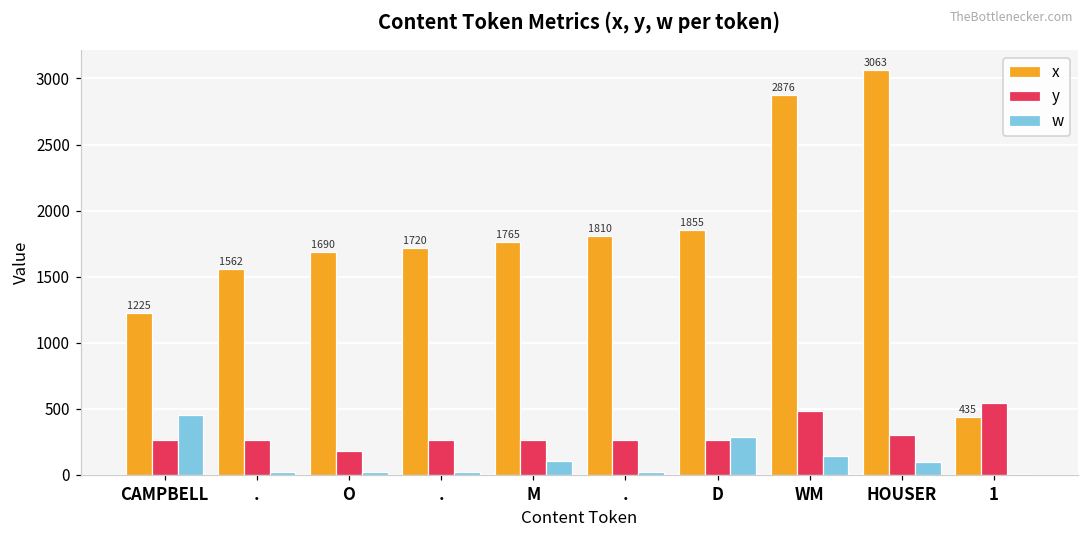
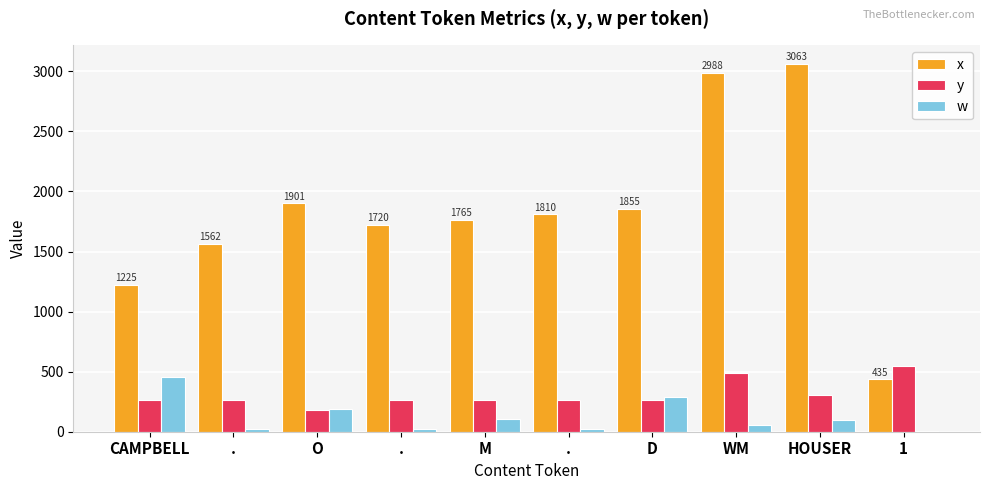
x, O: 1690 -> 1901
w, O: 20 -> 190
x, WM: 2876 -> 2988
w, WM: 140 -> 60
